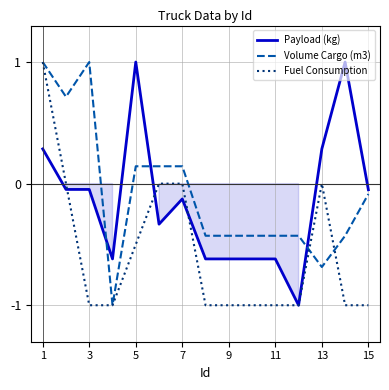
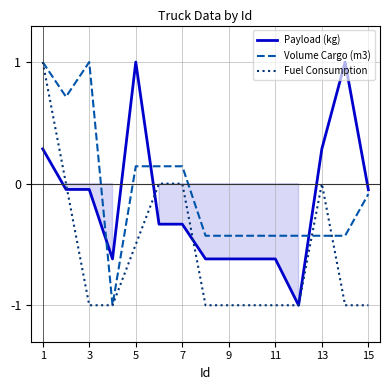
Payload (kg), 7: -0.13 -> -0.33
Volume Cargo (m3), 13: -0.69 -> -0.43
